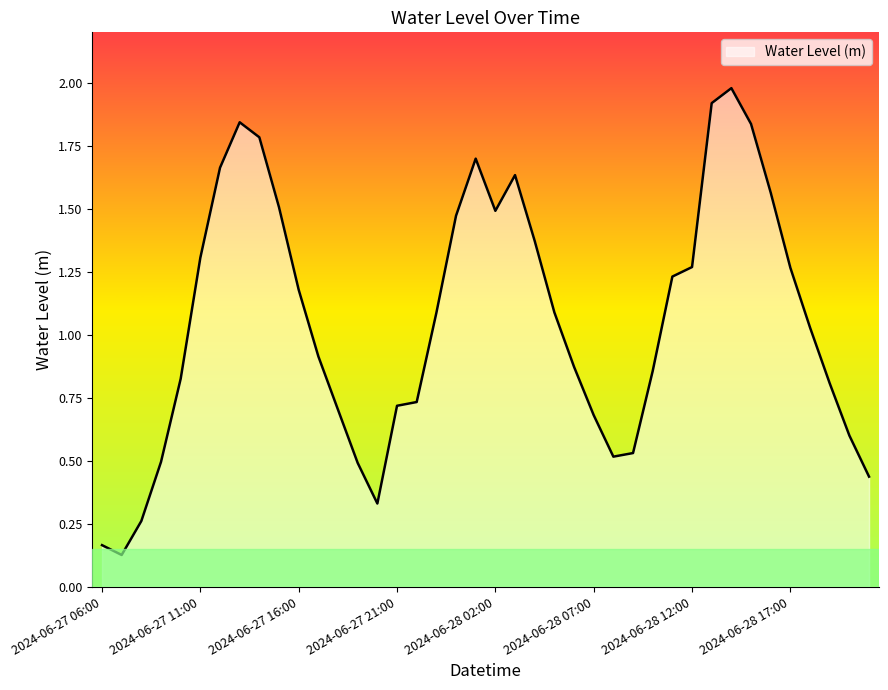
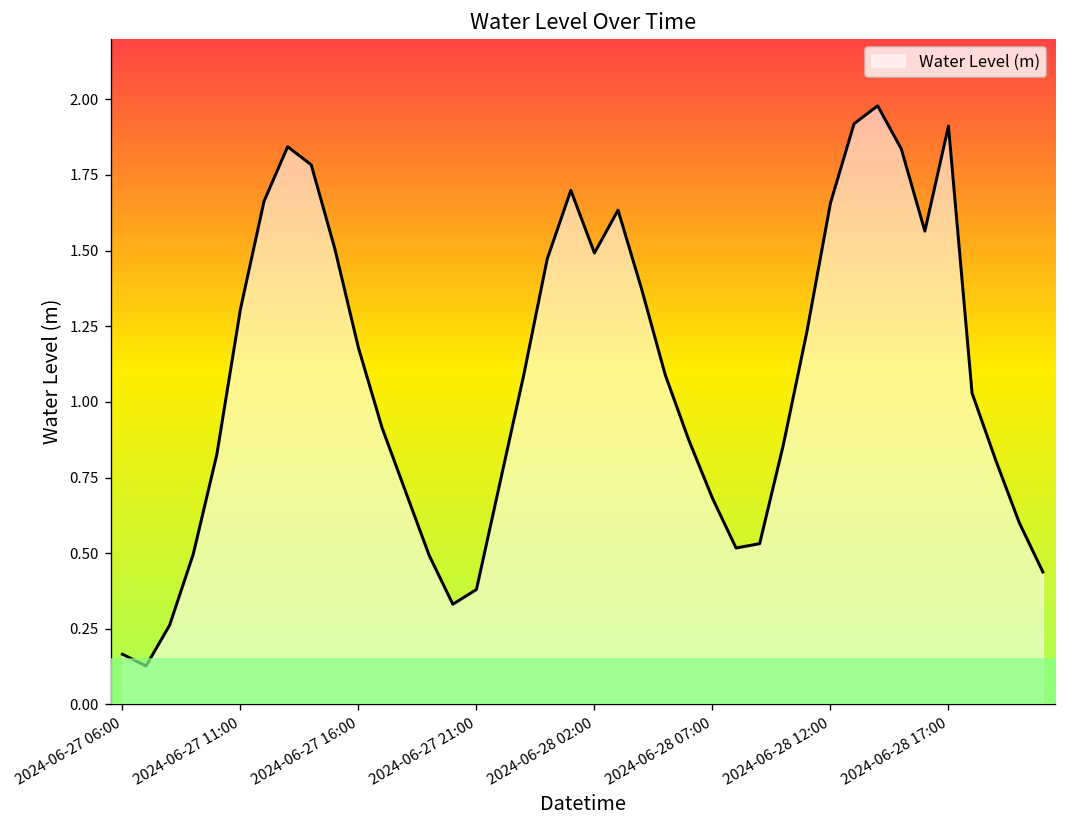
2024-06-27 21:00: 0.72 -> 0.38
2024-06-28 12:00: 1.27 -> 1.66
2024-06-28 17:00: 1.27 -> 1.91
